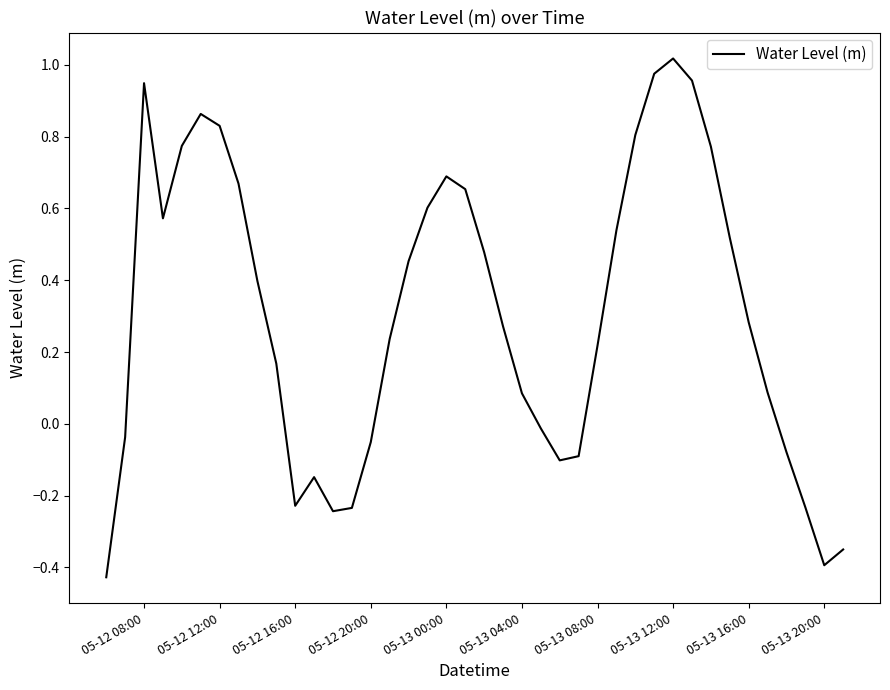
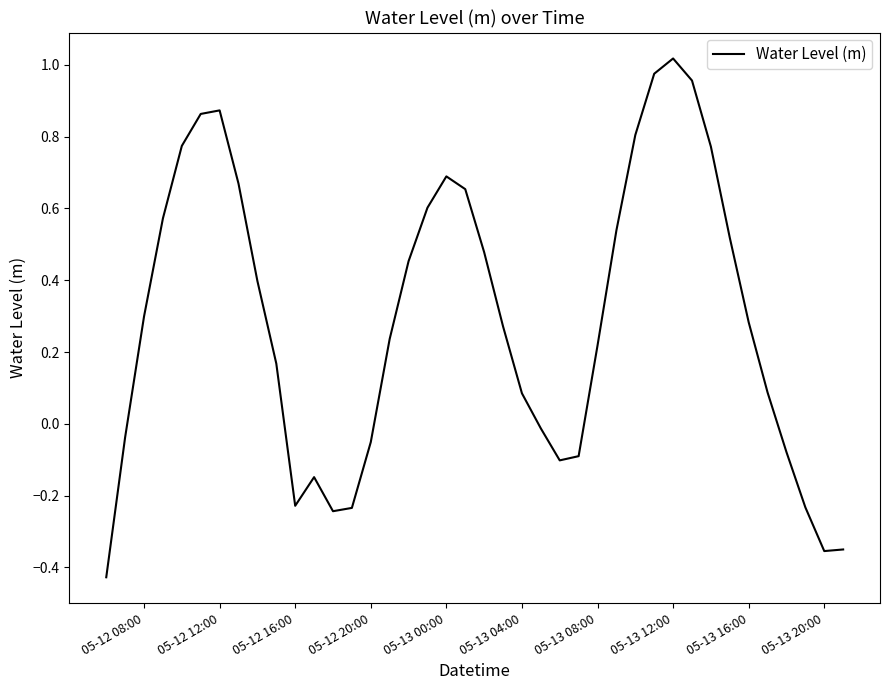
05-12 08:00: 0.95 -> 0.30
05-12 12:00: 0.83 -> 0.87
05-13 20:00: -0.39 -> -0.35
